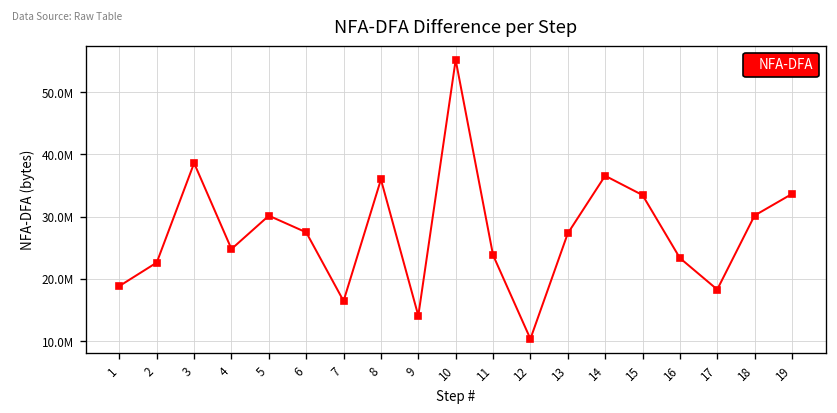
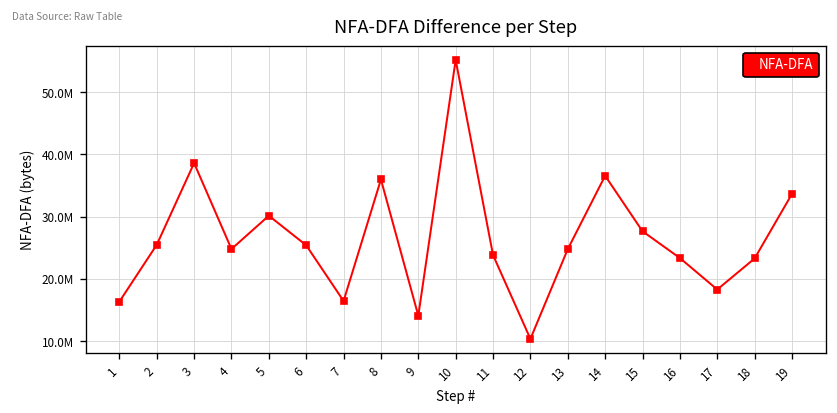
1: 19000000 -> 16000000
2: 23000000 -> 25000000
6: 27000000 -> 25000000
13: 27000000 -> 25000000
15: 33000000 -> 28000000
18: 30000000 -> 23000000
